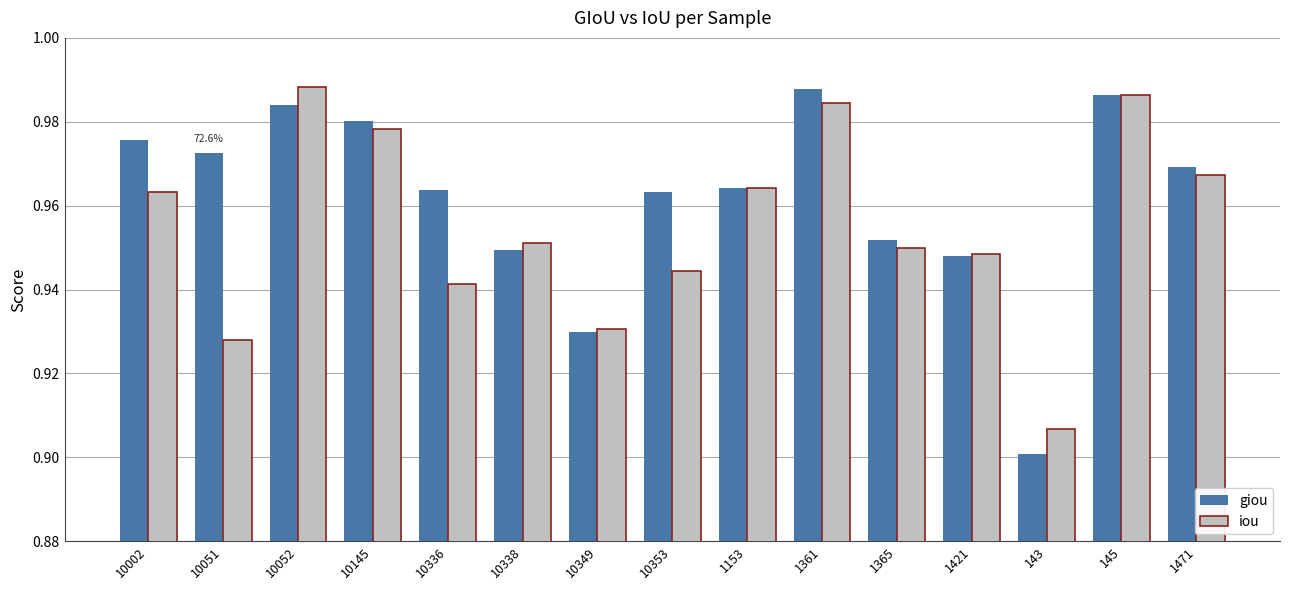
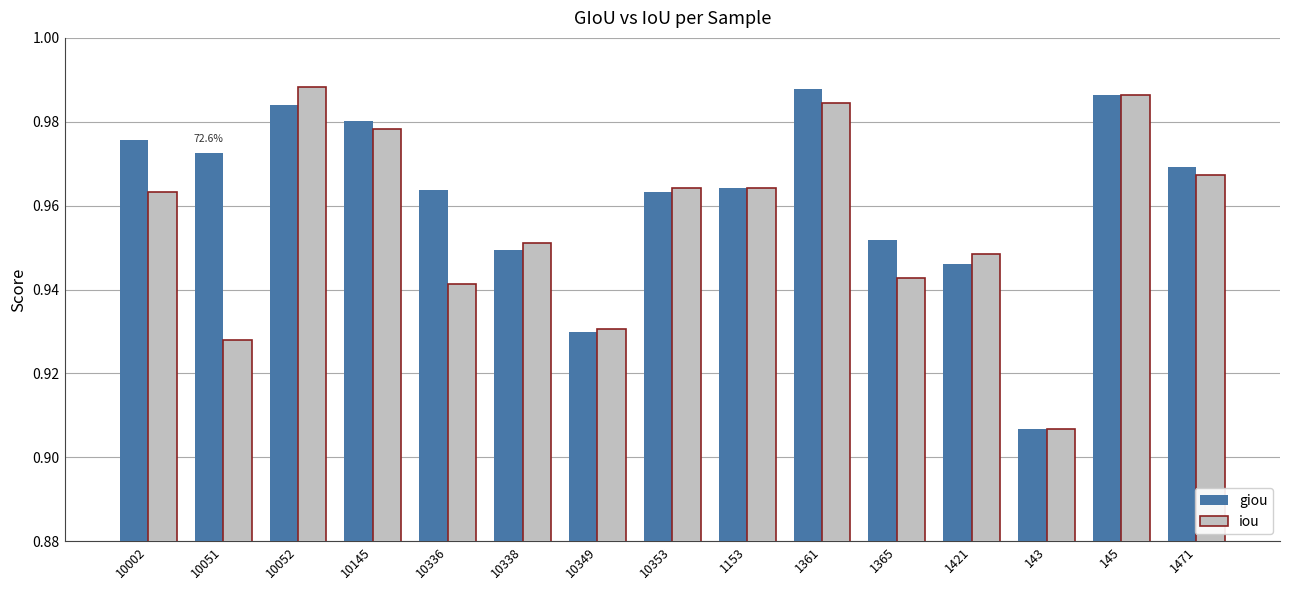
iou, 10353: 0.945 -> 0.964
iou, 1365: 0.950 -> 0.943
giou, 1421: 0.948 -> 0.946
giou, 143: 0.901 -> 0.907
